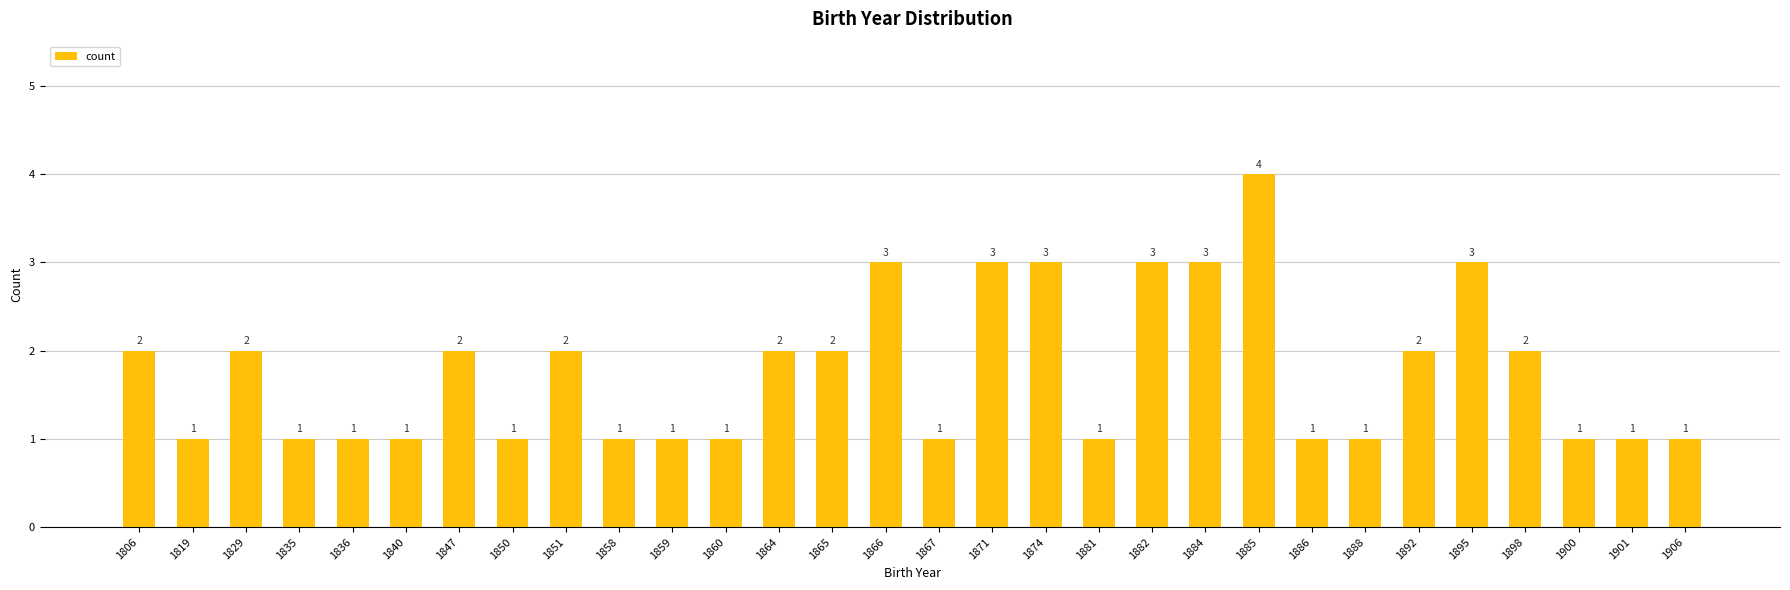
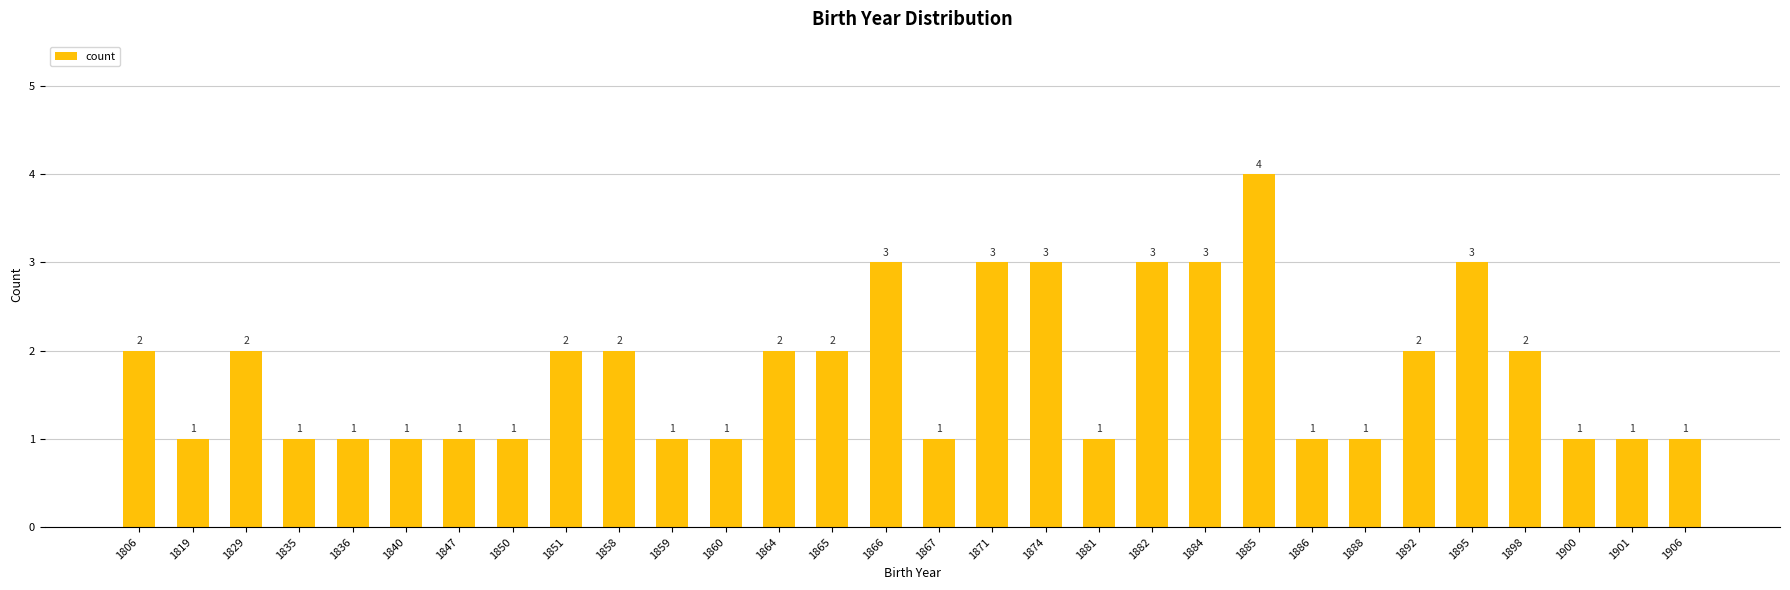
1847: 2 -> 1
1858: 1 -> 2
